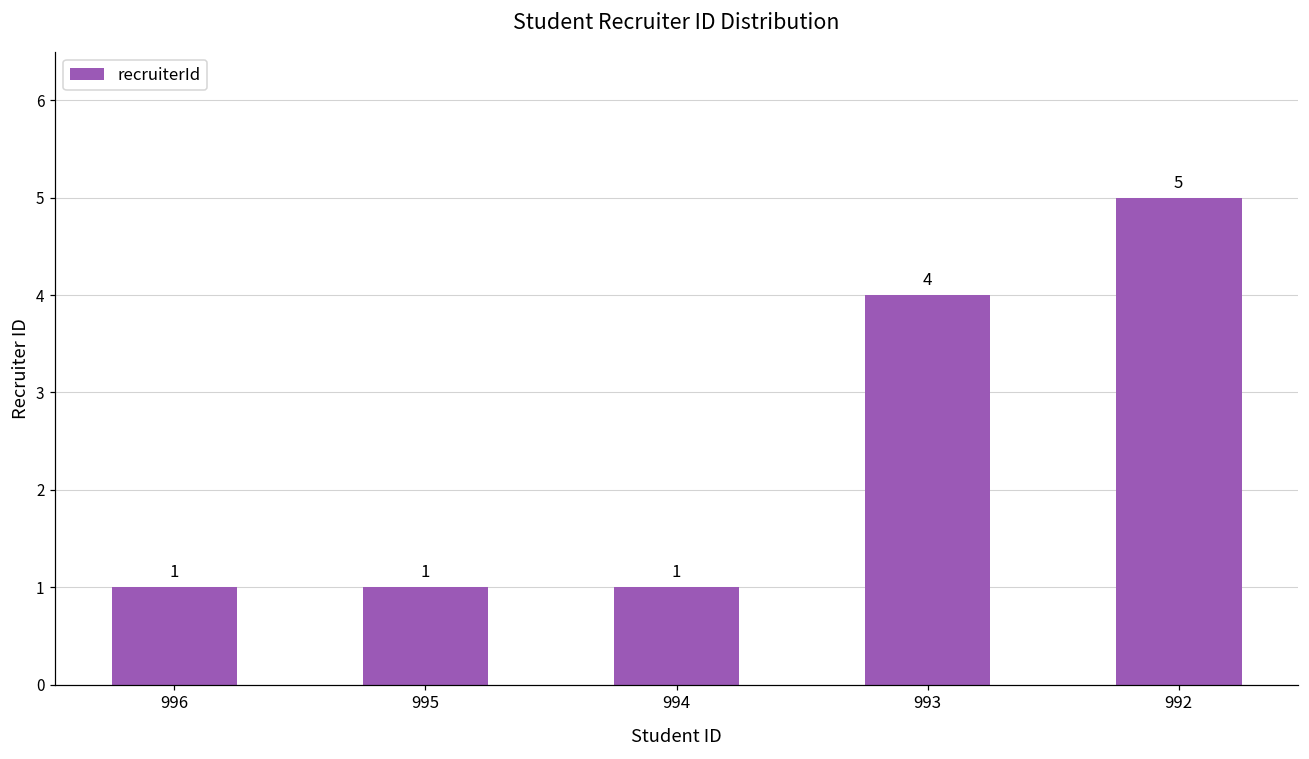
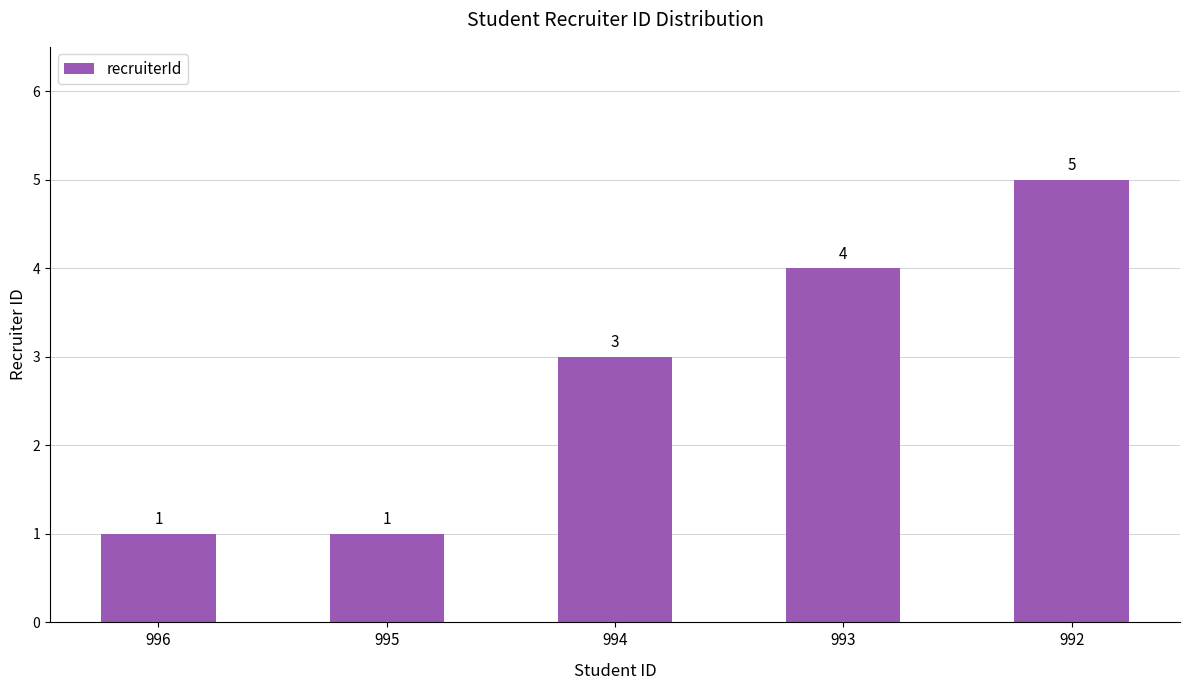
994: 1 -> 3
